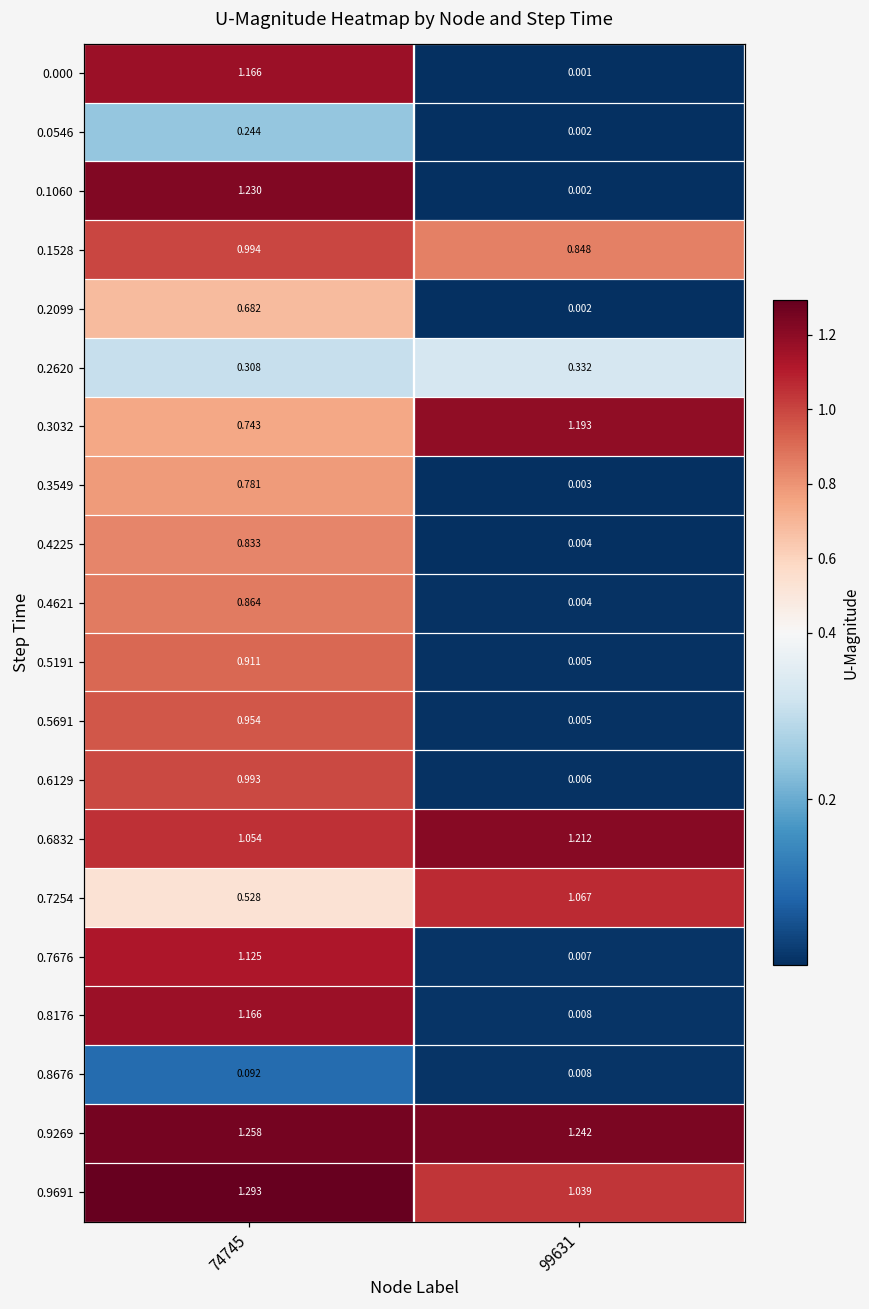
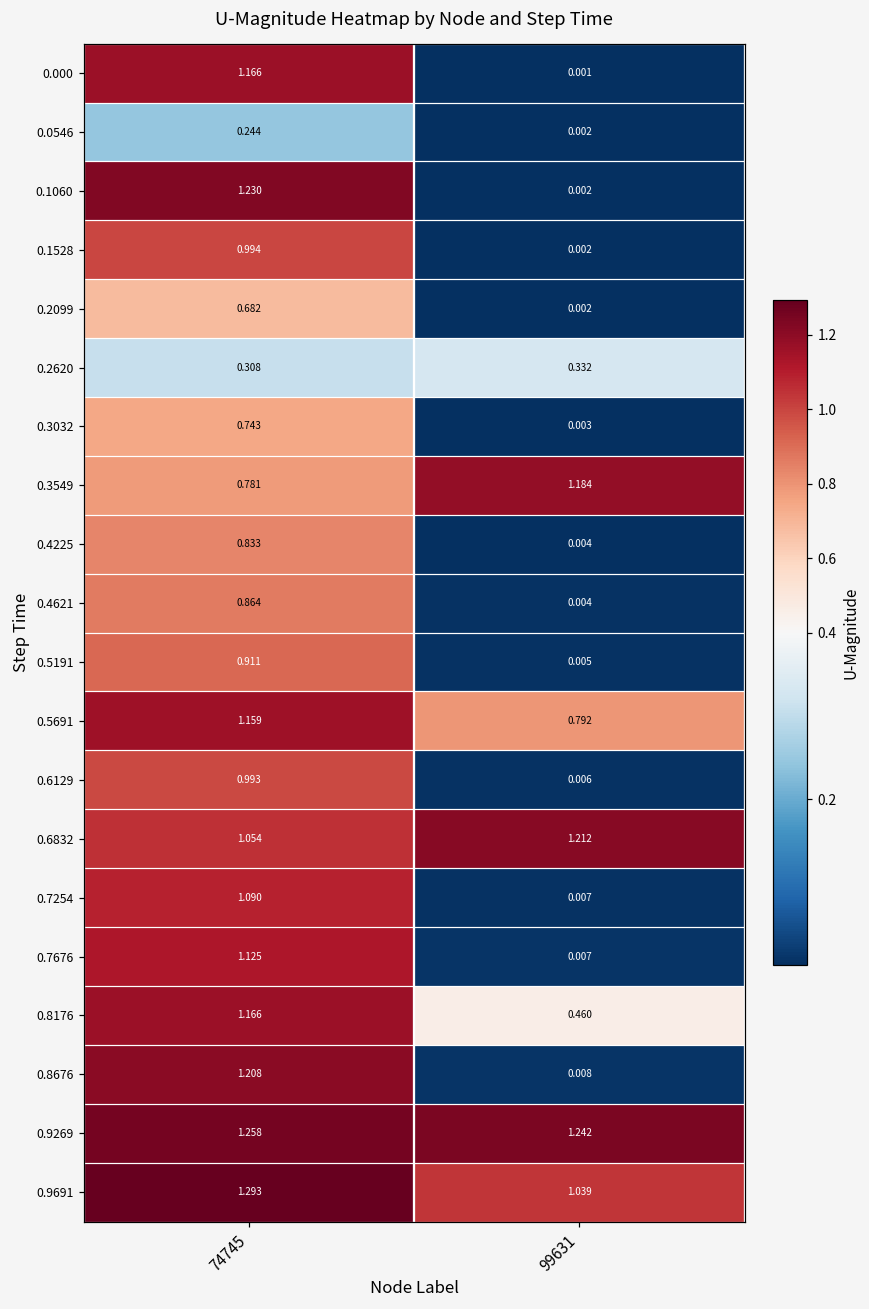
0.1528, 99631: 0.848 -> 0.002
0.3032, 99631: 1.193 -> 0.003
0.3549, 99631: 0.003 -> 1.184
0.5691, 74745: 0.954 -> 1.159
0.5691, 99631: 0.005 -> 0.792
0.7254, 74745: 0.528 -> 1.090
0.7254, 99631: 1.067 -> 0.007
0.8176, 99631: 0.008 -> 0.460
0.8676, 74745: 0.092 -> 1.208
